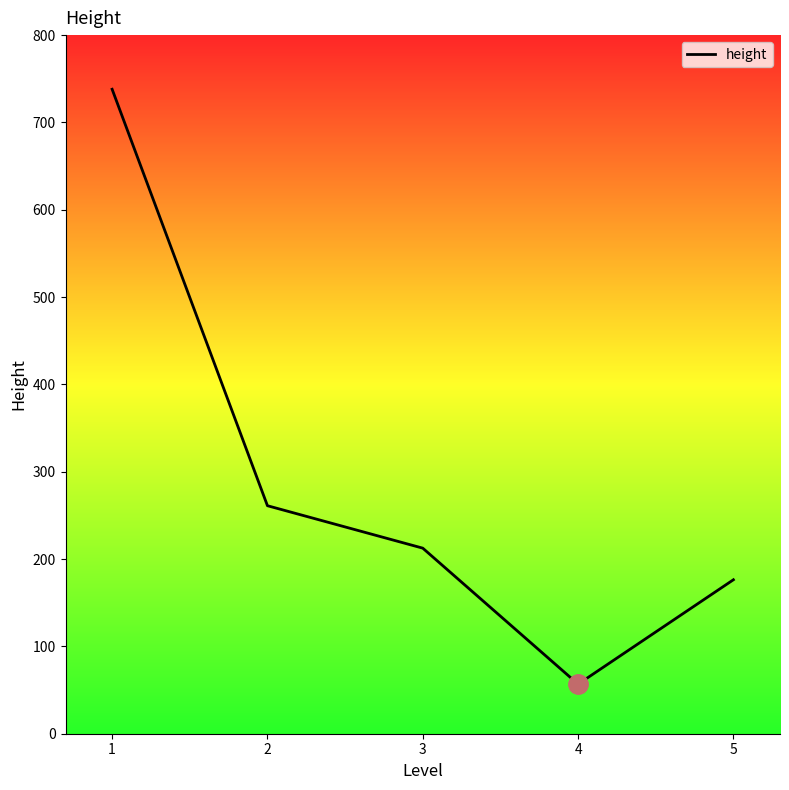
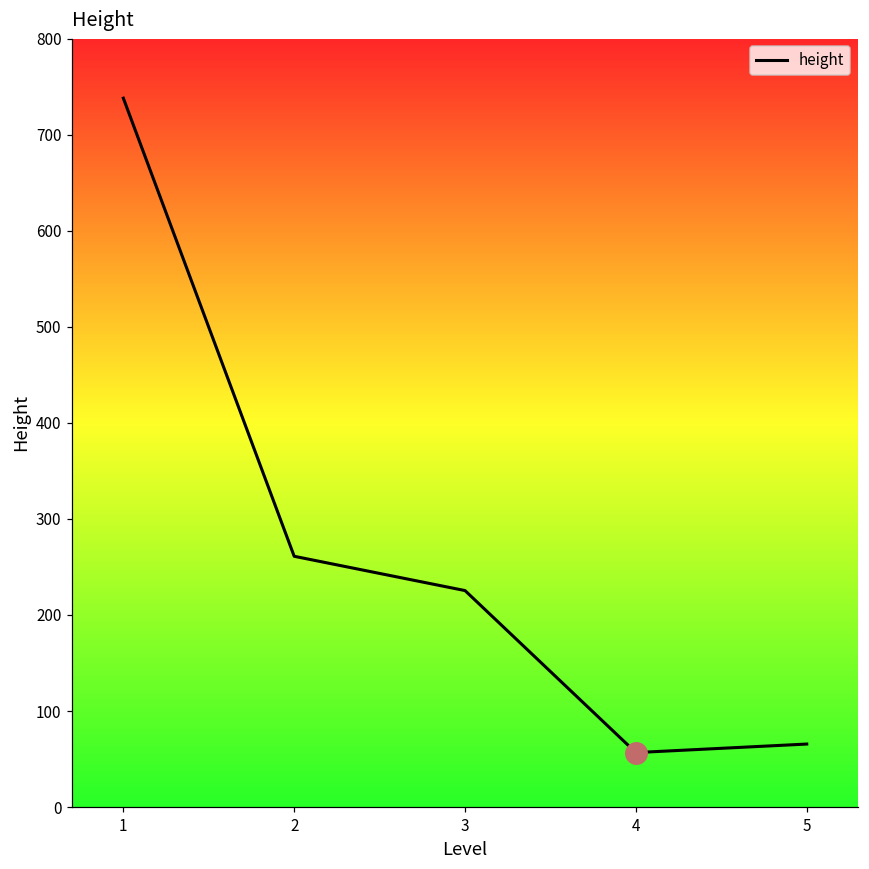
height, 3: 210 -> 230
height, 5: 180 -> 70
